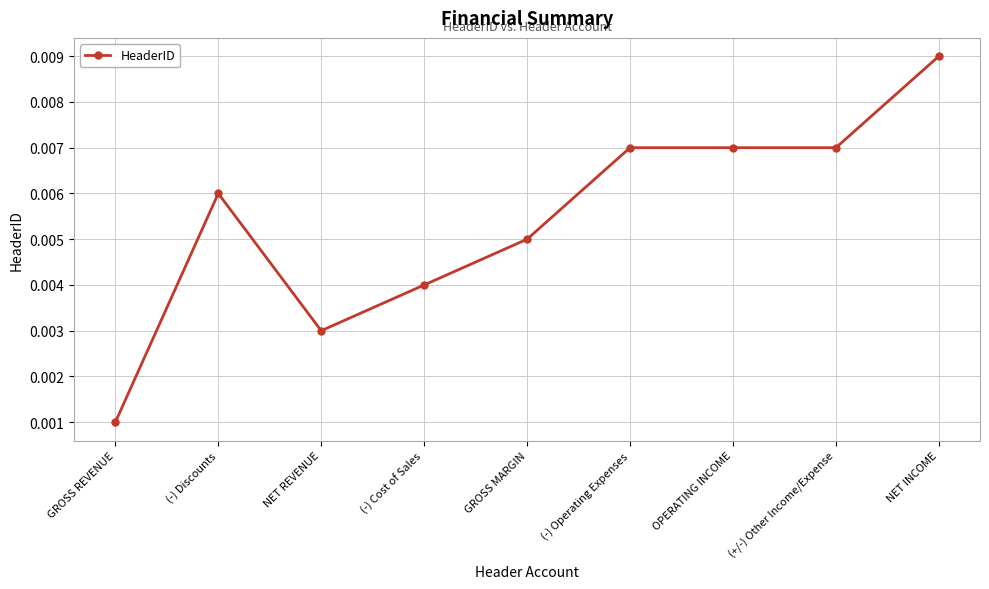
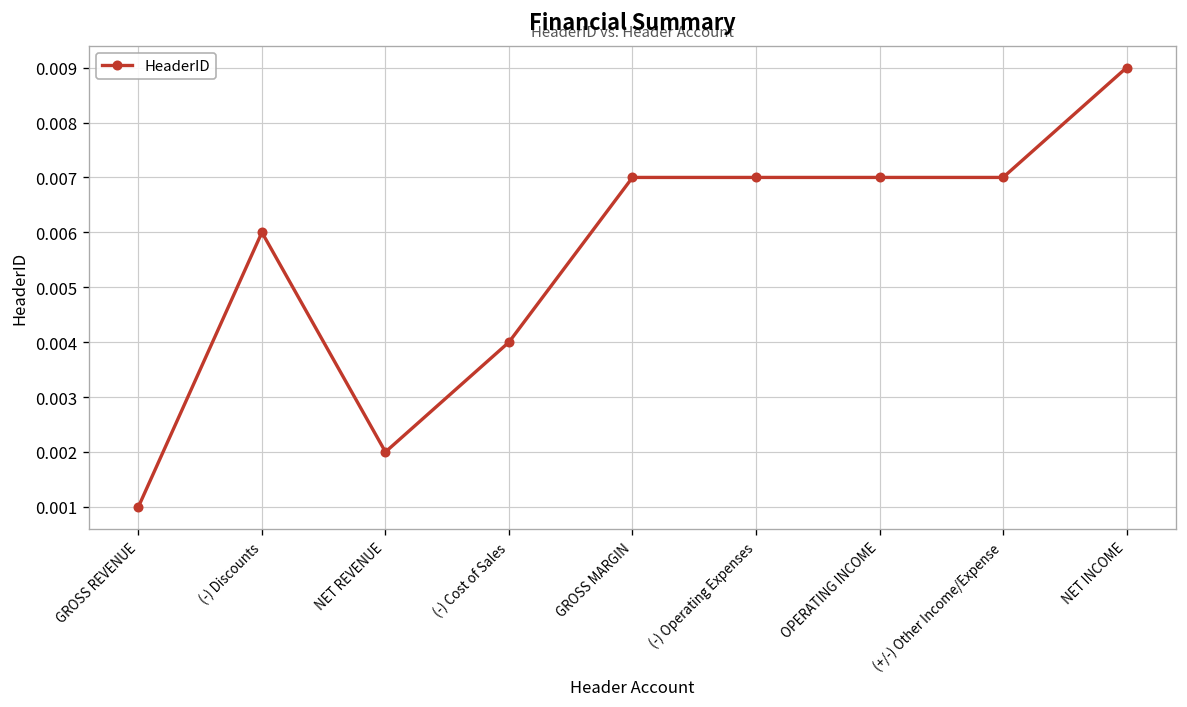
NET REVENUE: 0.003 -> 0.002
GROSS MARGIN: 0.005 -> 0.007
